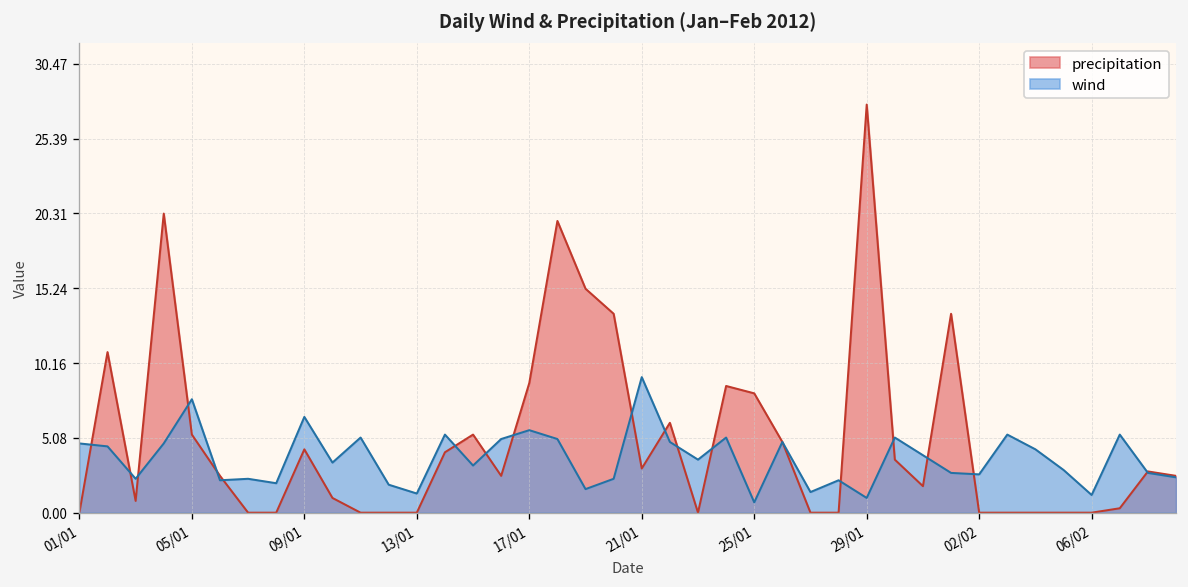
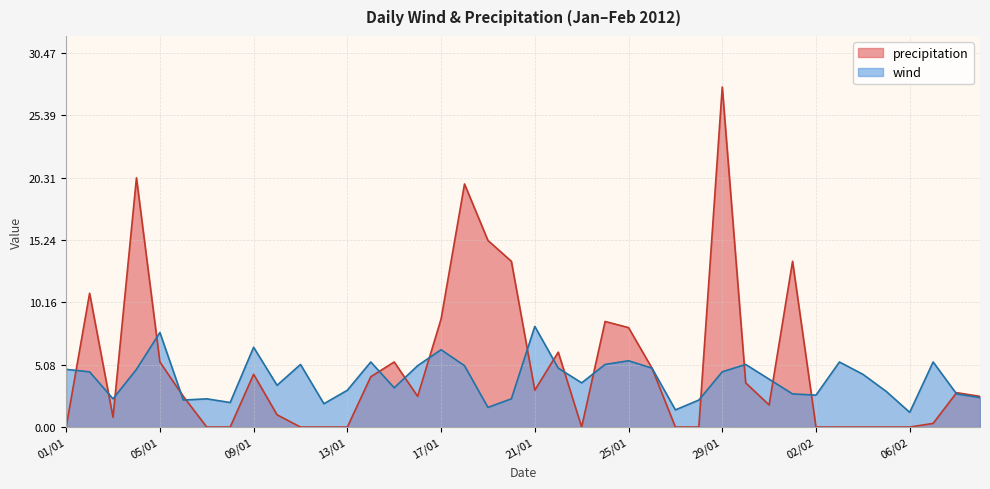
wind, 13/01: 1.3 -> 3.0
wind, 17/01: 5.6 -> 6.3
wind, 21/01: 9.2 -> 8.2
wind, 25/01: 0.7 -> 5.4
wind, 29/01: 1.0 -> 4.5
